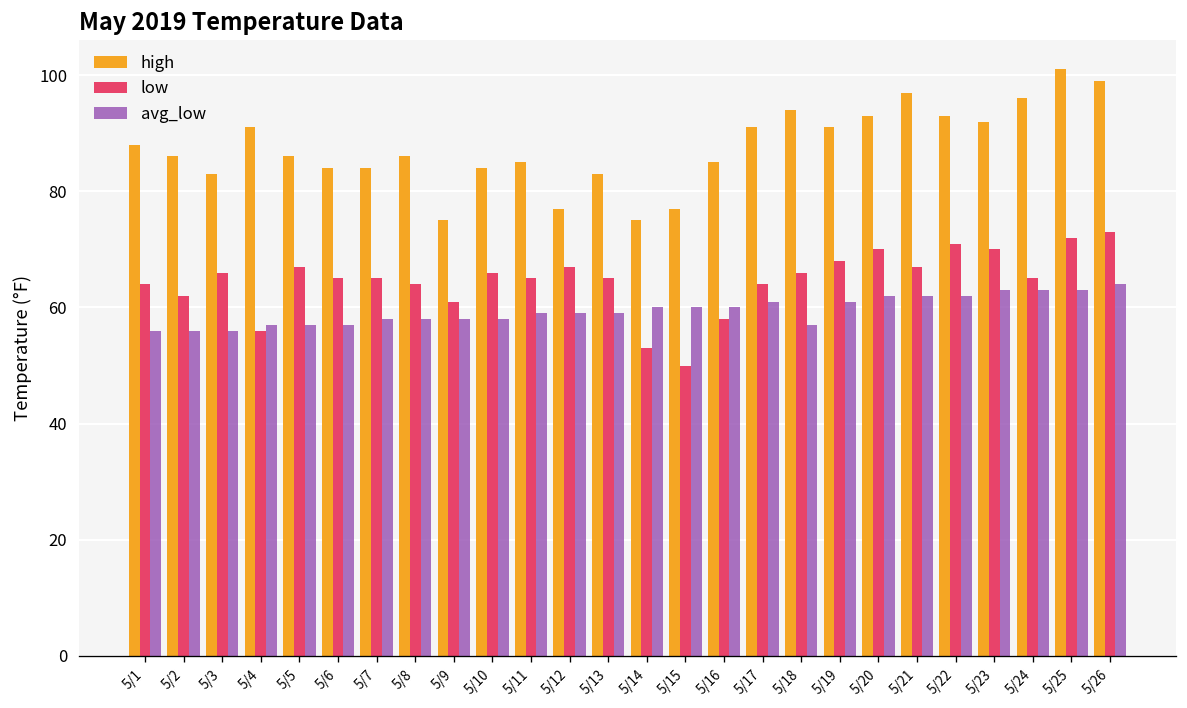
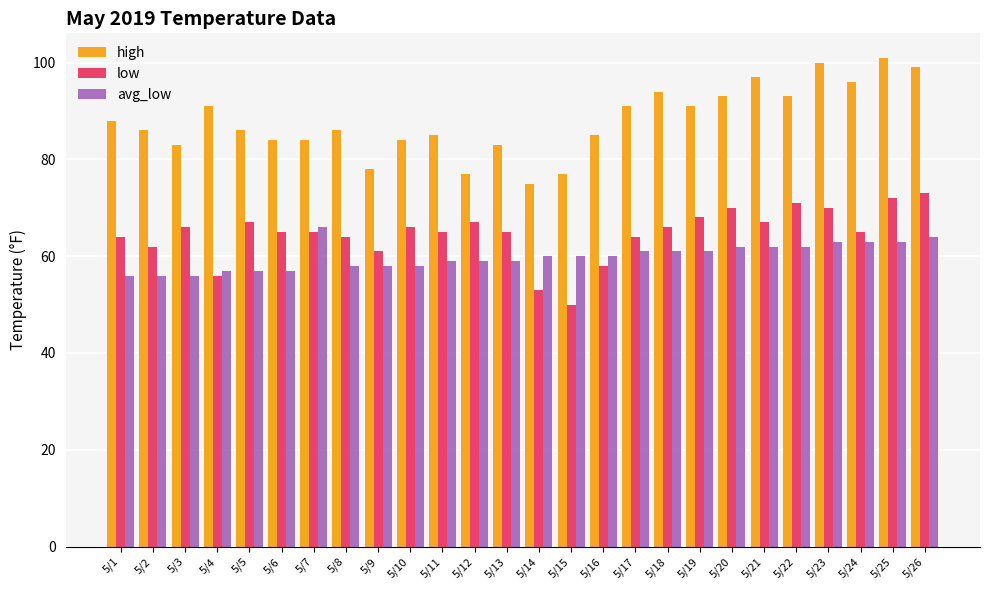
avg_low, 5/7: 58 -> 66
high, 5/9: 75 -> 78
avg_low, 5/18: 57 -> 61
high, 5/23: 92 -> 100
